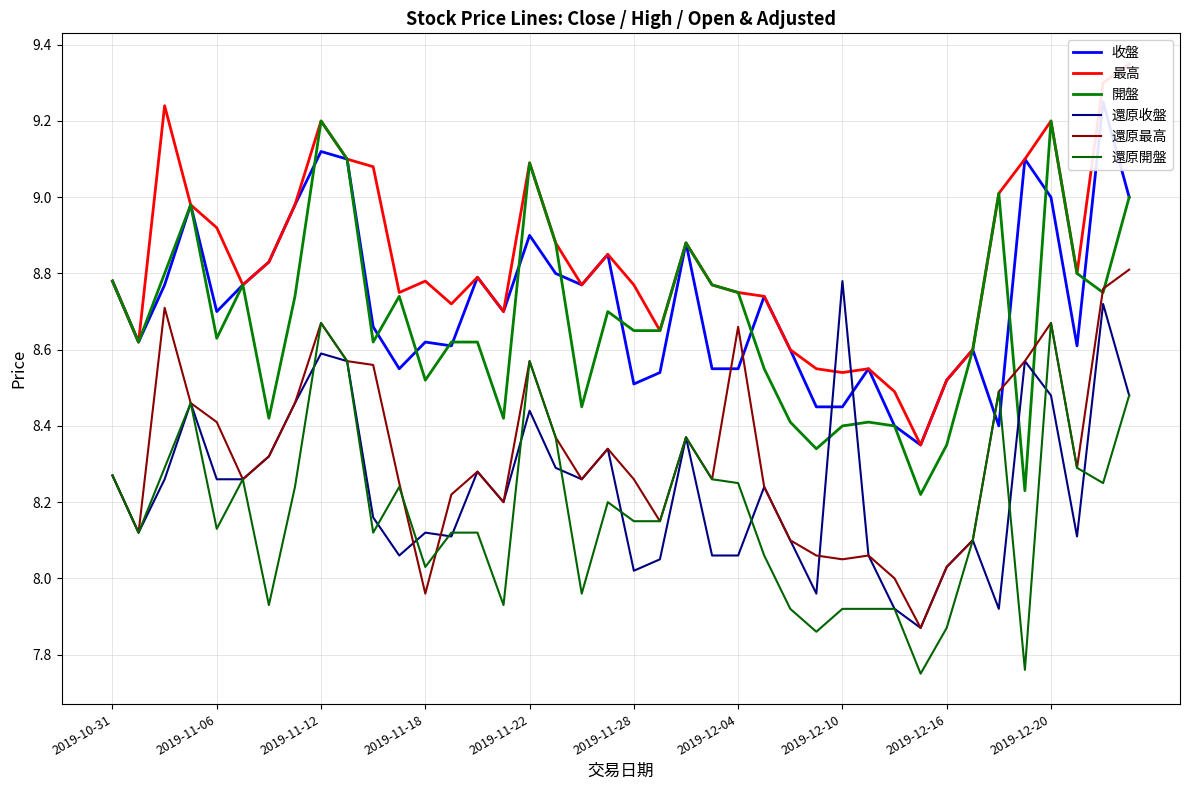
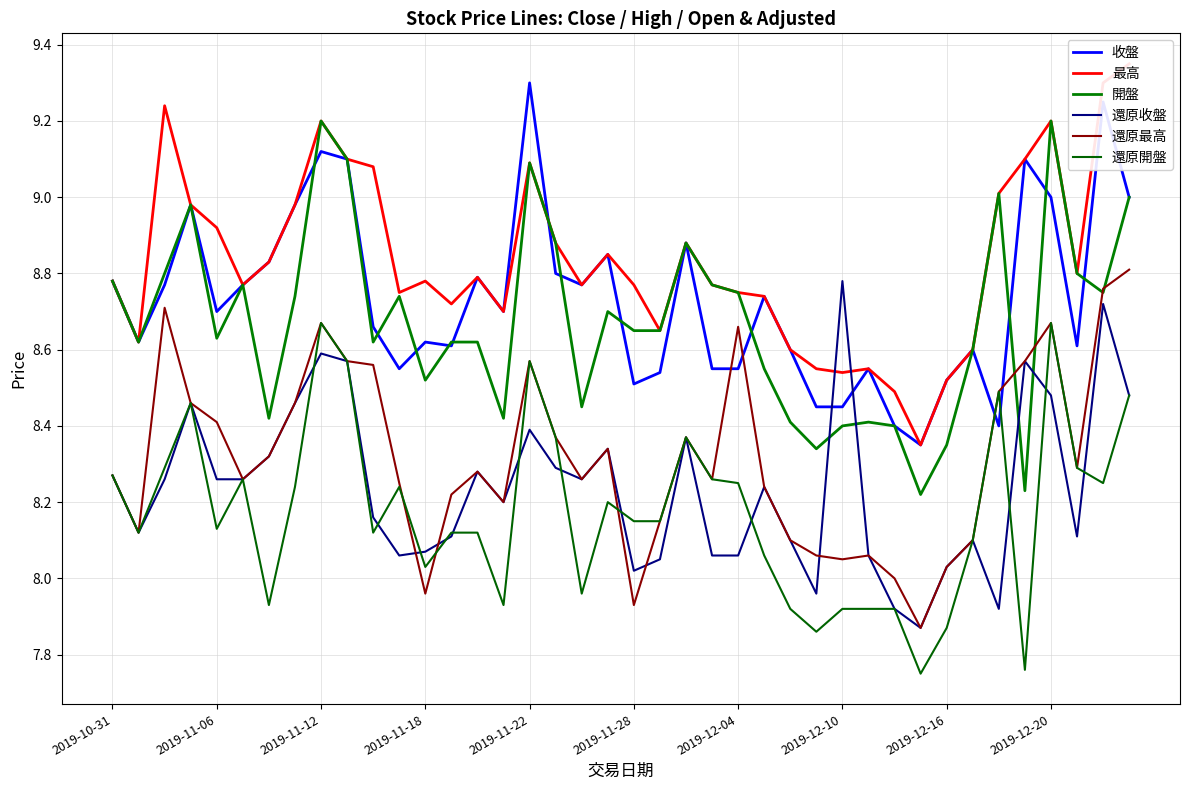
還原收盤, 2019-11-18: 8.12 -> 8.07
收盤, 2019-11-22: 8.9 -> 9.3
還原收盤, 2019-11-22: 8.44 -> 8.39
還原最高, 2019-11-28: 8.26 -> 7.93
